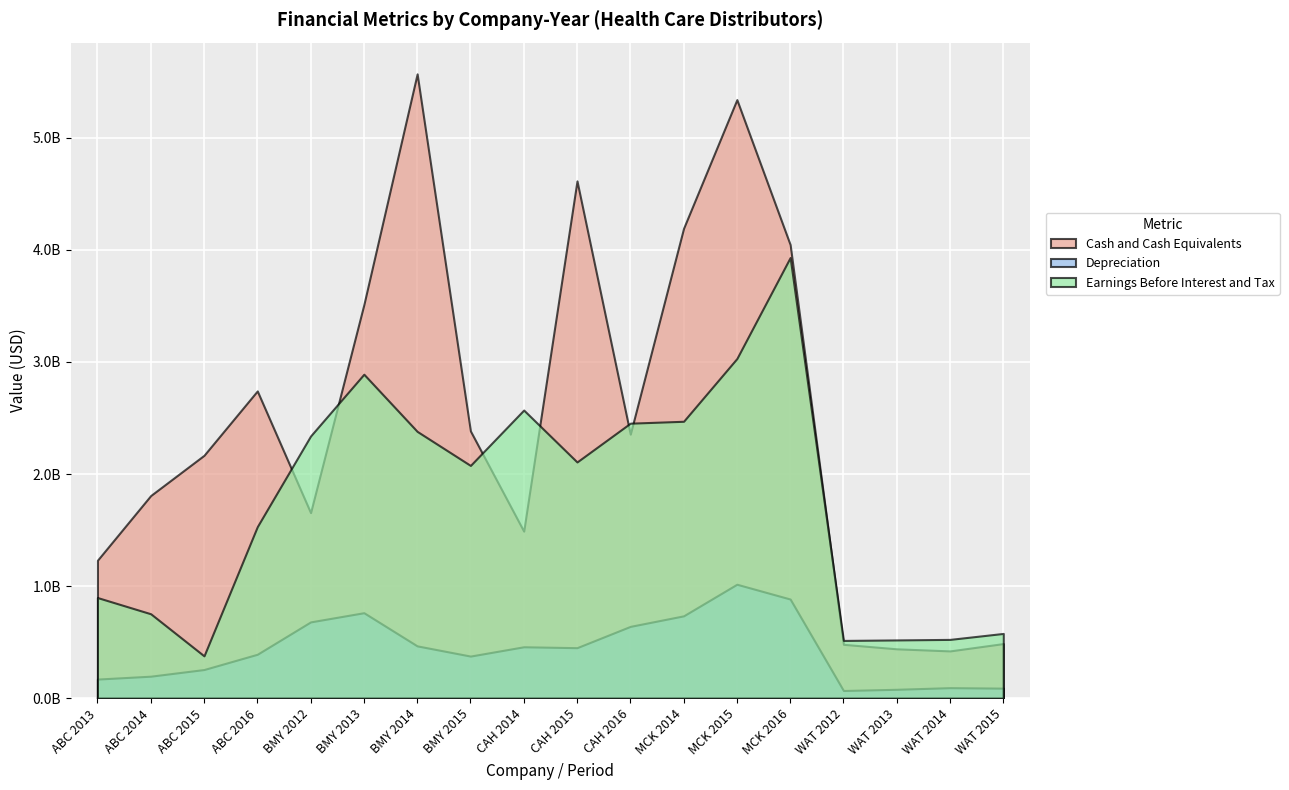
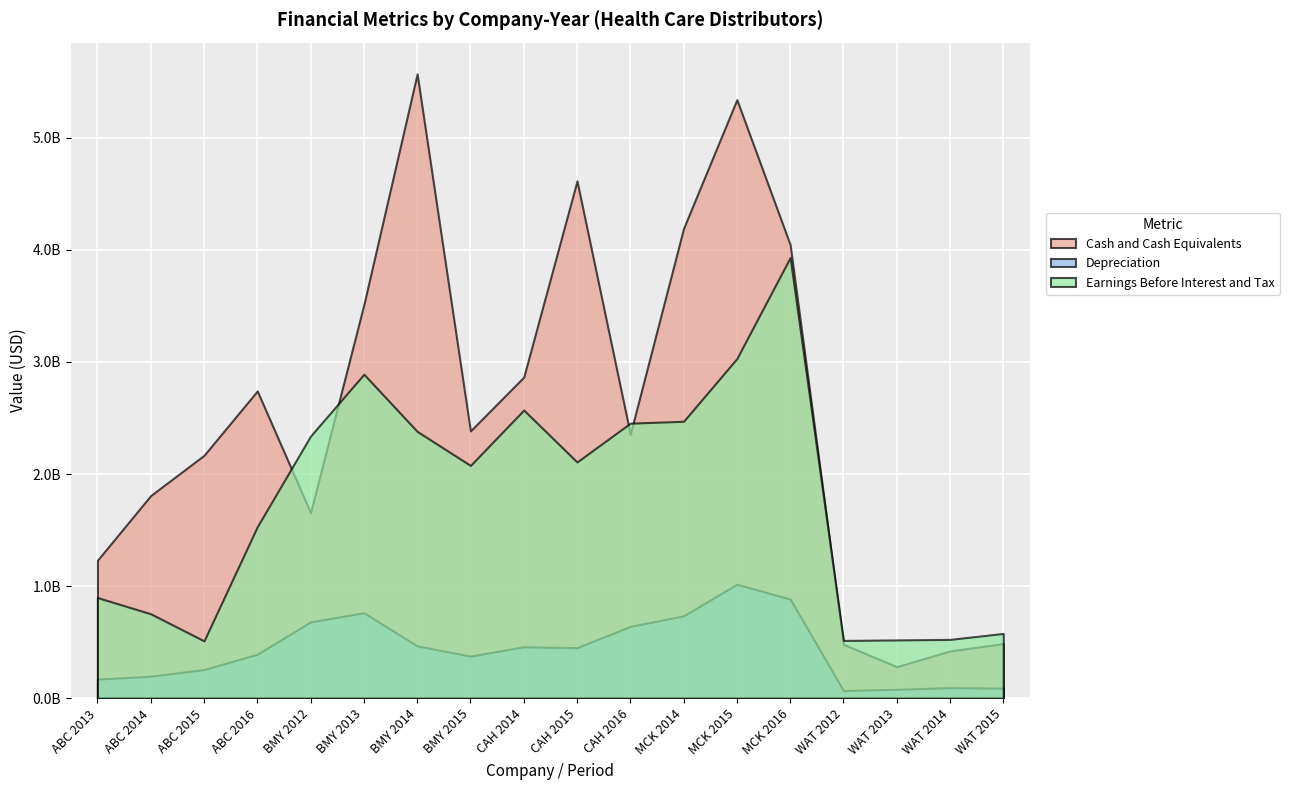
Earnings Before Interest and Tax, ABC 2015: 380000000 -> 510000000
Cash and Cash Equivalents, CAH 2014: 1490000000 -> 2870000000
Cash and Cash Equivalents, WAT 2013: 440000000 -> 280000000
